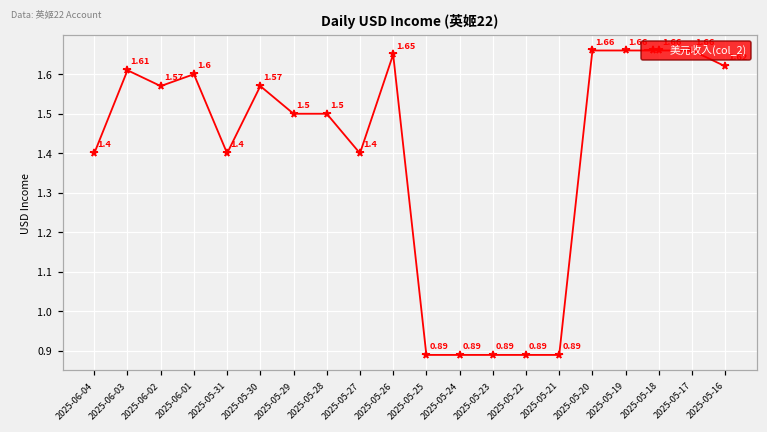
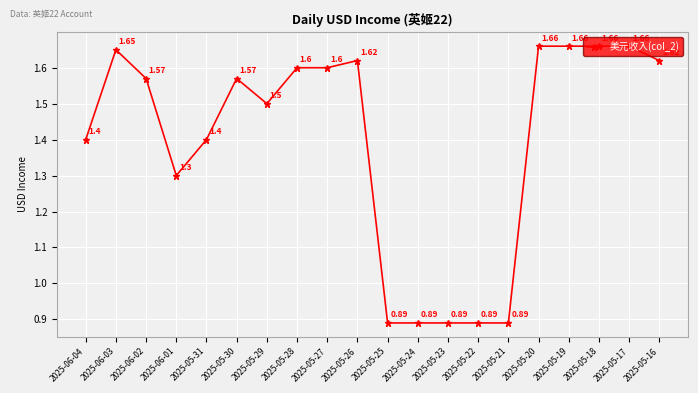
2025-06-03: 1.61 -> 1.65
2025-06-01: 1.6 -> 1.3
2025-05-28: 1.5 -> 1.6
2025-05-27: 1.4 -> 1.6
2025-05-26: 1.65 -> 1.62
